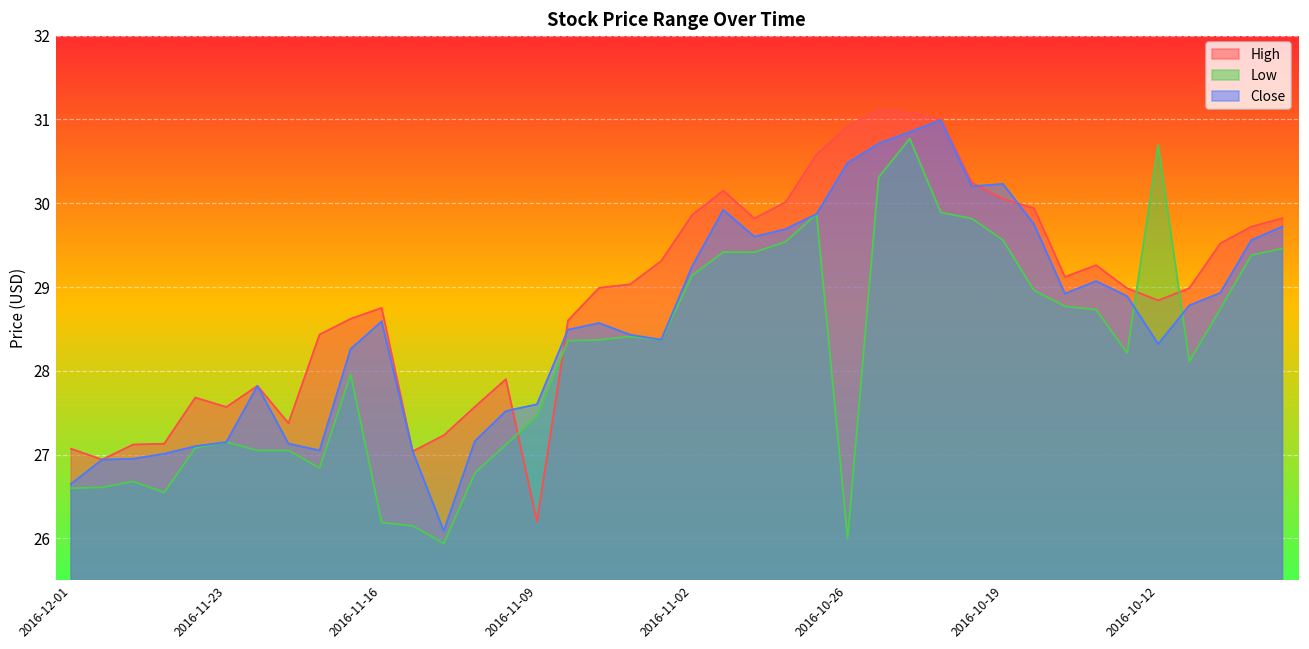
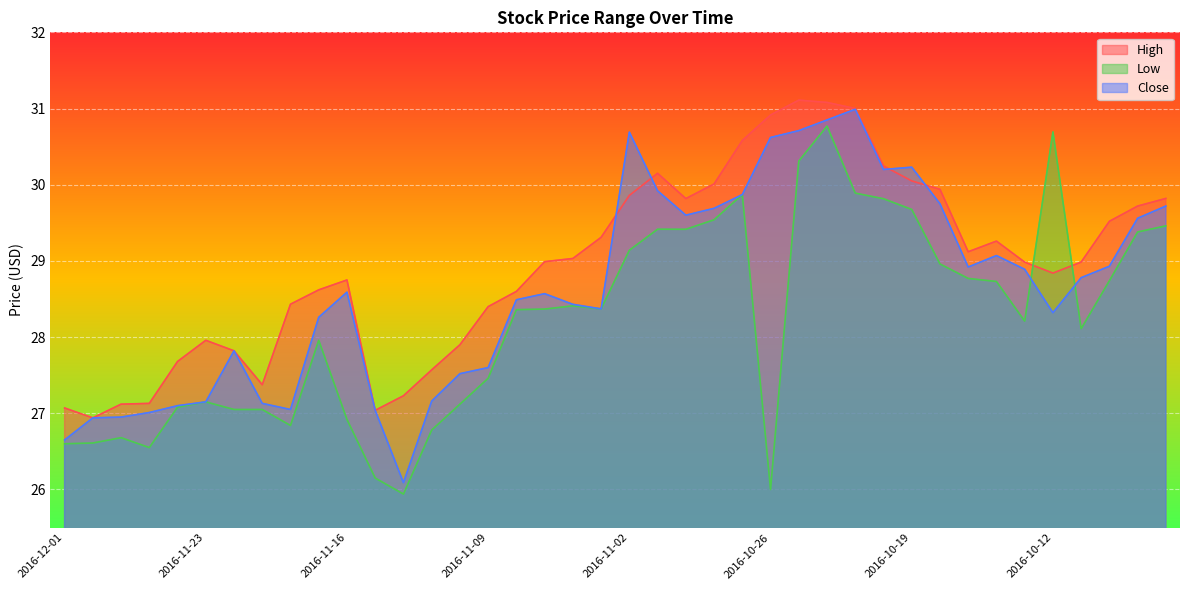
High, 2016-11-23: 27.6 -> 28.0
Low, 2016-11-16: 26.2 -> 26.9
High, 2016-11-09: 26.2 -> 28.4
Close, 2016-11-02: 29.3 -> 30.7
Close, 2016-10-26: 30.5 -> 30.6
Low, 2016-10-19: 29.6 -> 29.7
